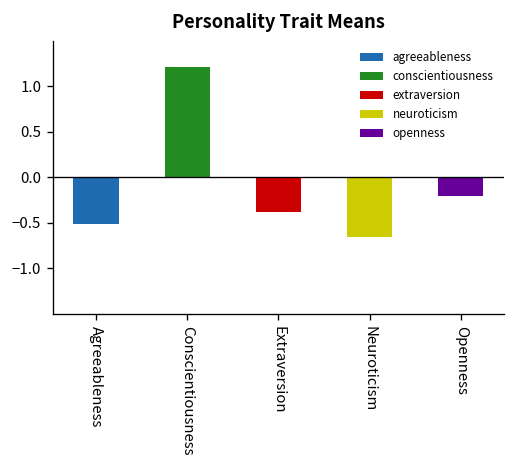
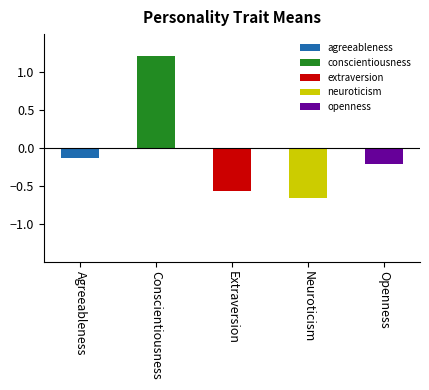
Agreeableness: -0.5 -> -0.1
Extraversion: -0.4 -> -0.6
